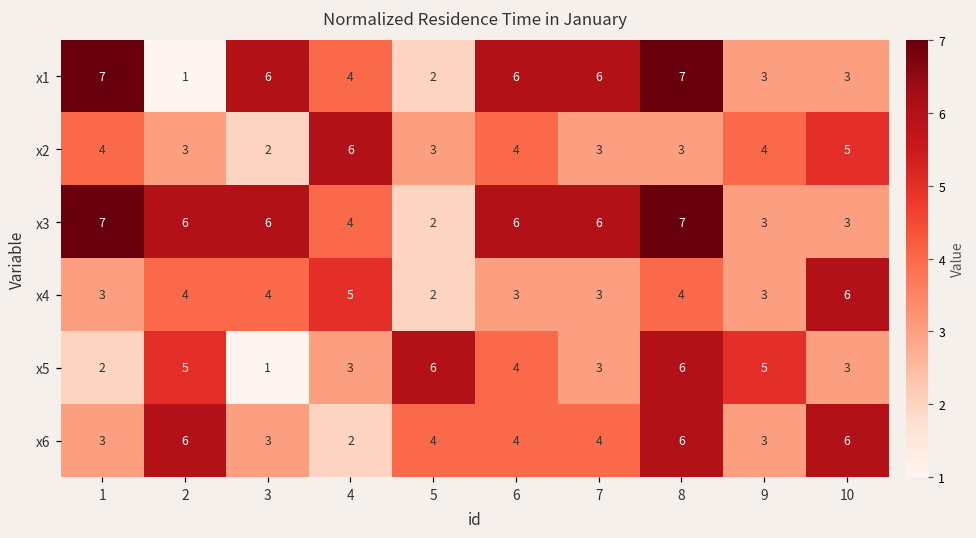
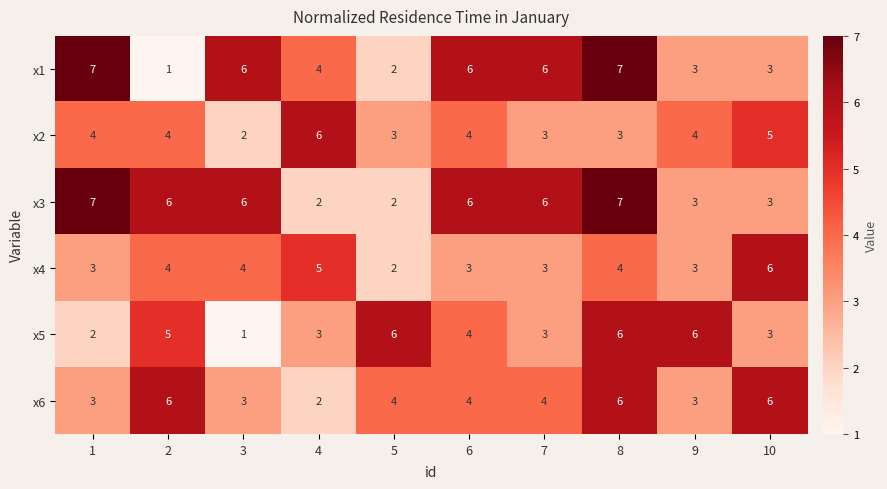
x2, 2: 3 -> 4
x3, 4: 4 -> 2
x5, 9: 5 -> 6
